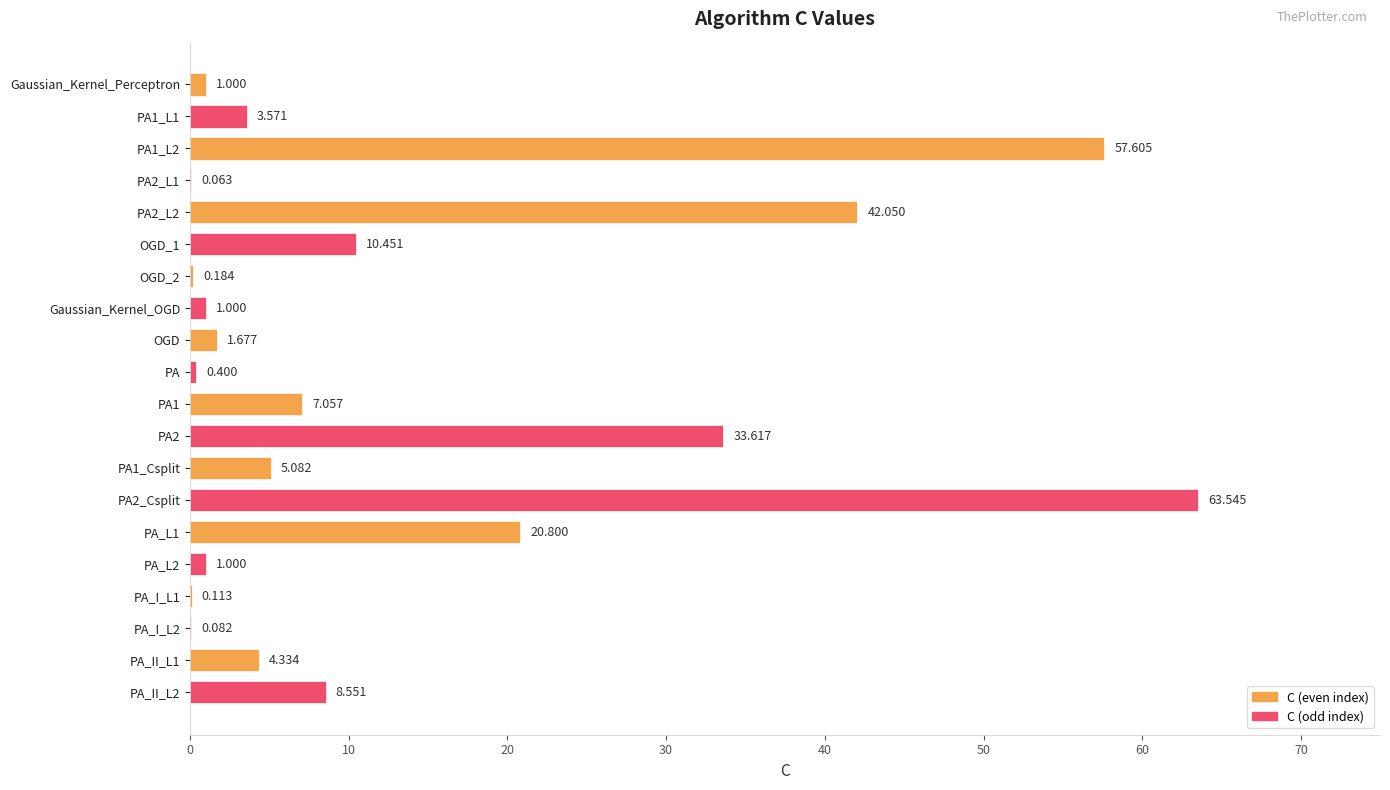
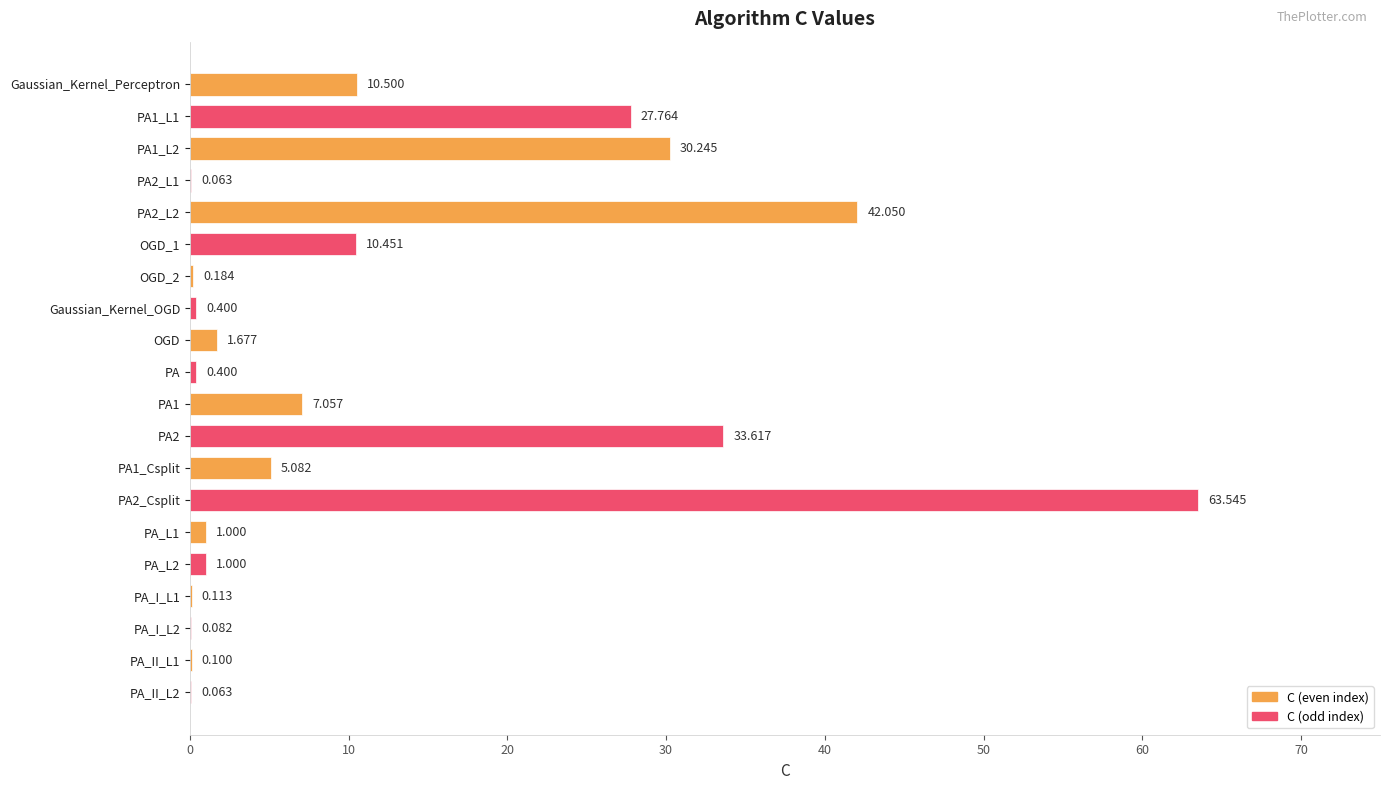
Gaussian_Kernel_Perceptron: 1.000 -> 10.500
PA1_L1: 3.571 -> 27.764
PA1_L2: 57.605 -> 30.245
Gaussian_Kernel_OGD: 1.000 -> 0.400
PA_L1: 20.800 -> 1.000
PA_II_L1: 4.334 -> 0.100
PA_II_L2: 8.551 -> 0.063
